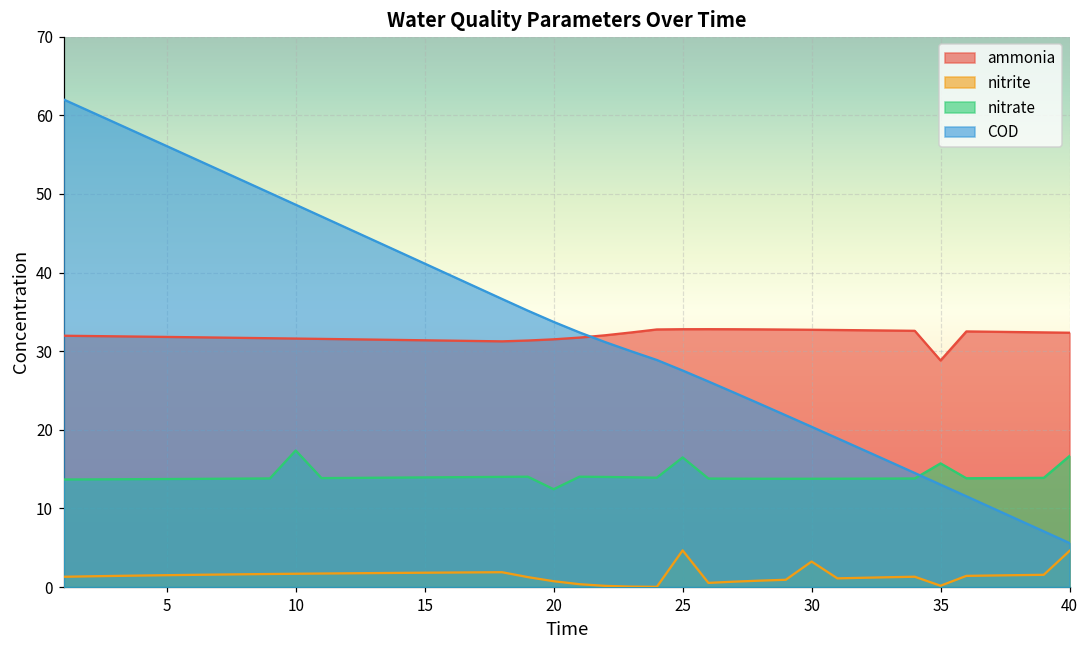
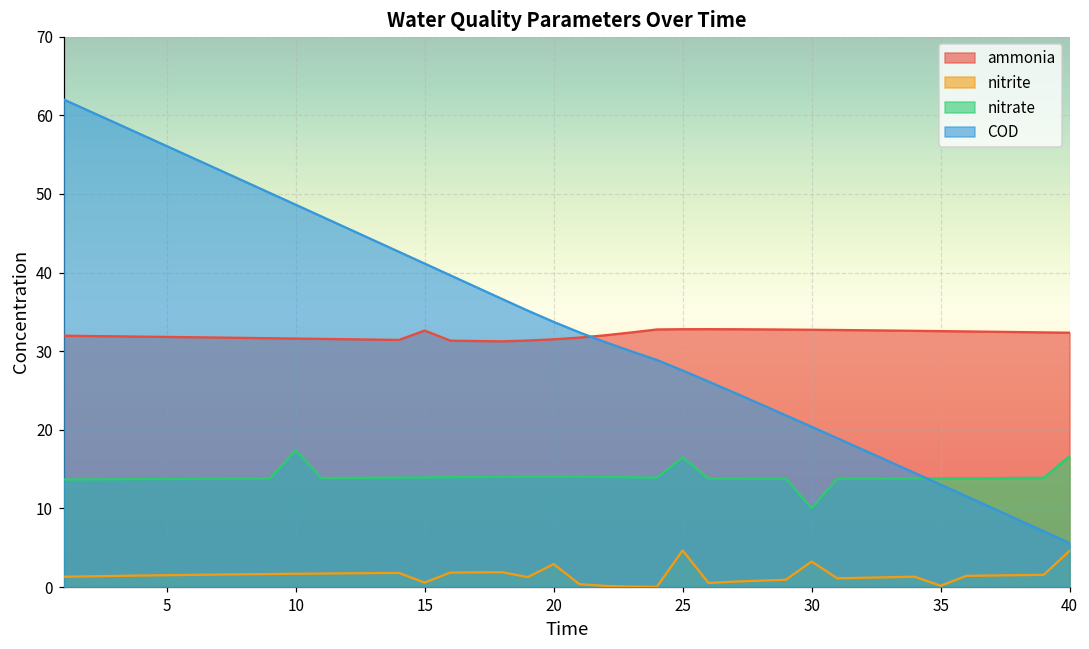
ammonia, 15: 31 -> 33
nitrite, 15: 2 -> 1
nitrite, 20: 1 -> 3
nitrate, 20: 12 -> 14
nitrate, 30: 14 -> 10
ammonia, 35: 29 -> 33
nitrate, 35: 16 -> 14
